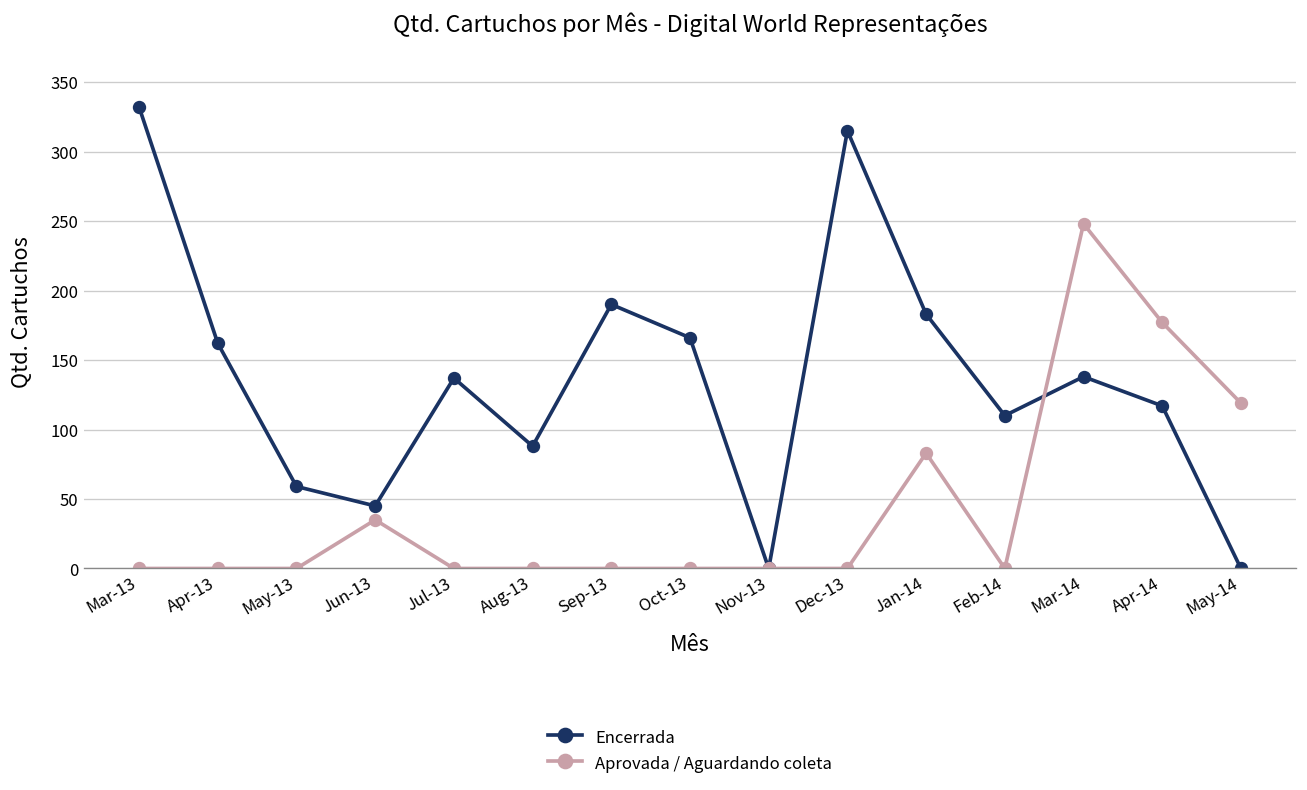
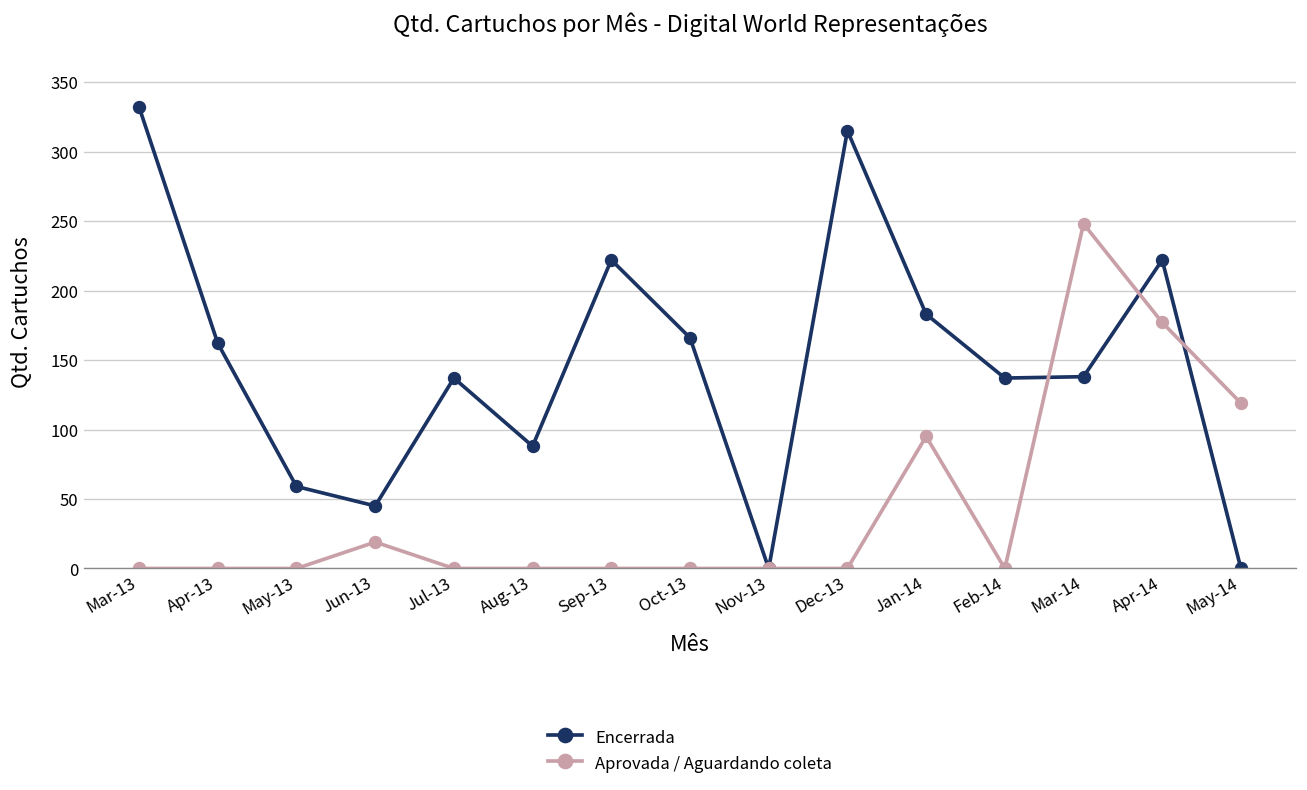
Aprovada / Aguardando coleta, Jun-13: 35 -> 19
Encerrada, Sep-13: 190 -> 222
Aprovada / Aguardando coleta, Jan-14: 83 -> 95
Encerrada, Feb-14: 110 -> 137
Encerrada, Apr-14: 117 -> 222
